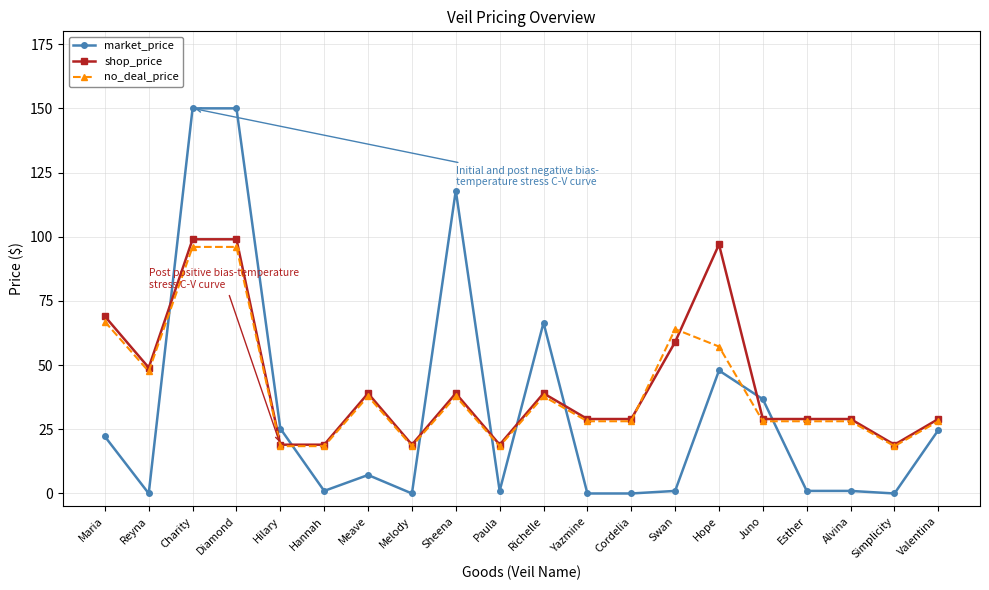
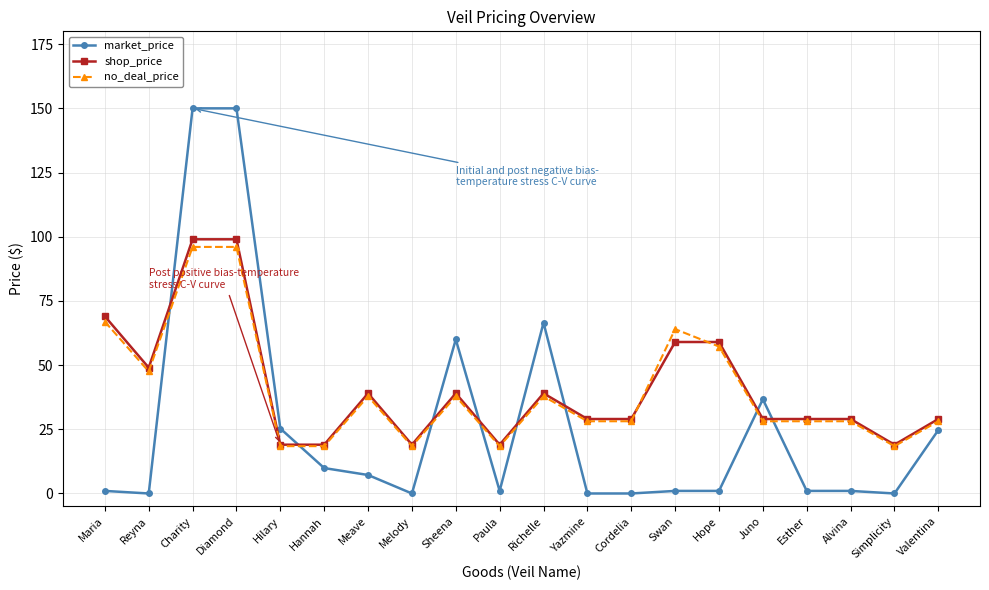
market_price, Maria: 22 -> 1
market_price, Hannah: 1 -> 10
market_price, Sheena: 118 -> 60
market_price, Hope: 48 -> 1
shop_price, Hope: 97 -> 59
